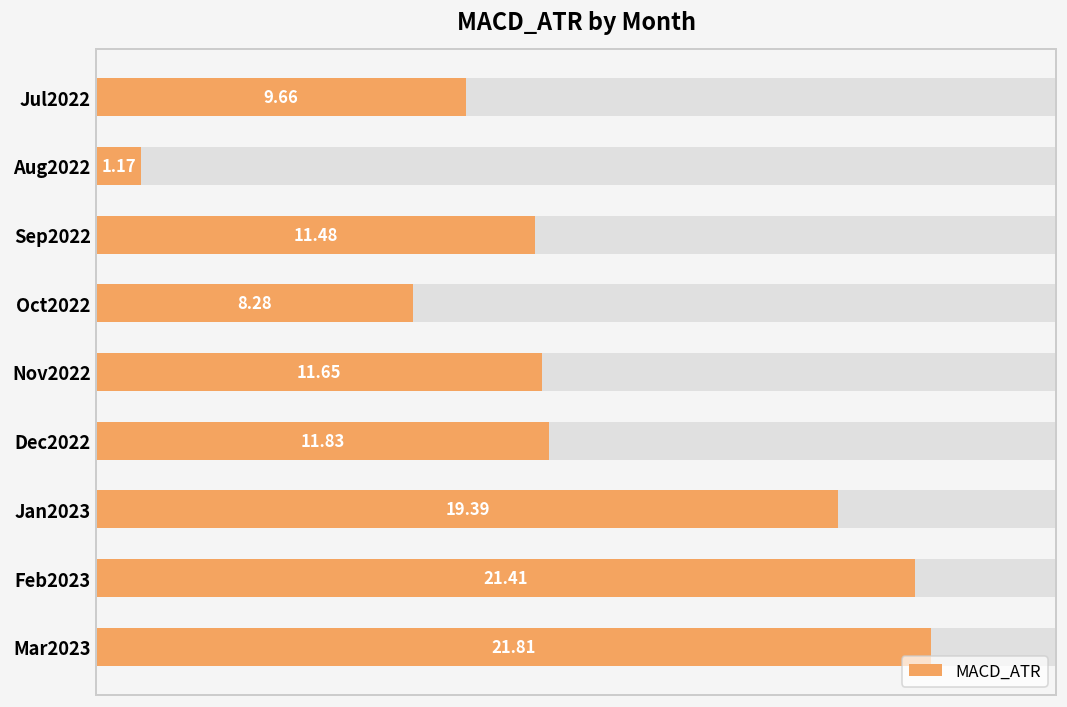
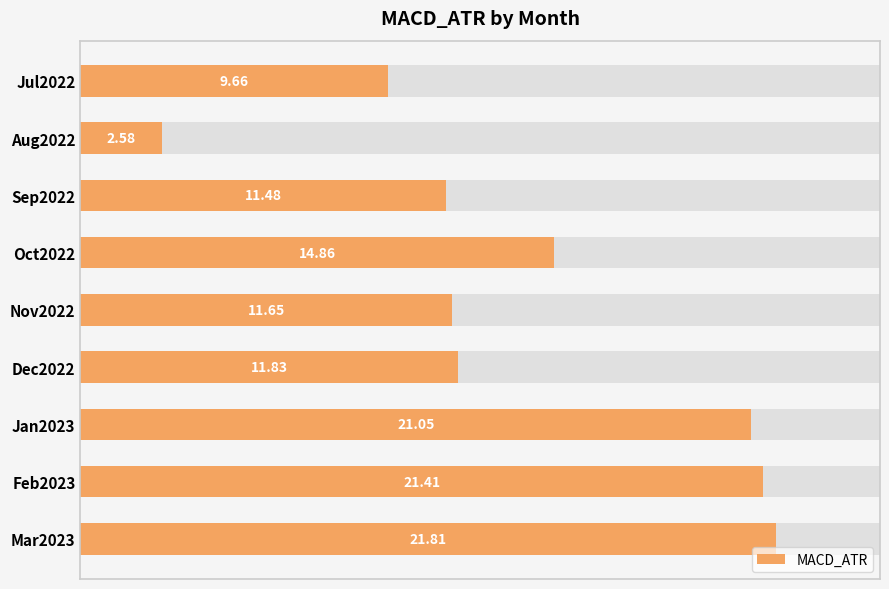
MACD_ATR, Aug2022: 1.17 -> 2.58
MACD_ATR, Oct2022: 8.28 -> 14.86
MACD_ATR, Jan2023: 19.39 -> 21.05
